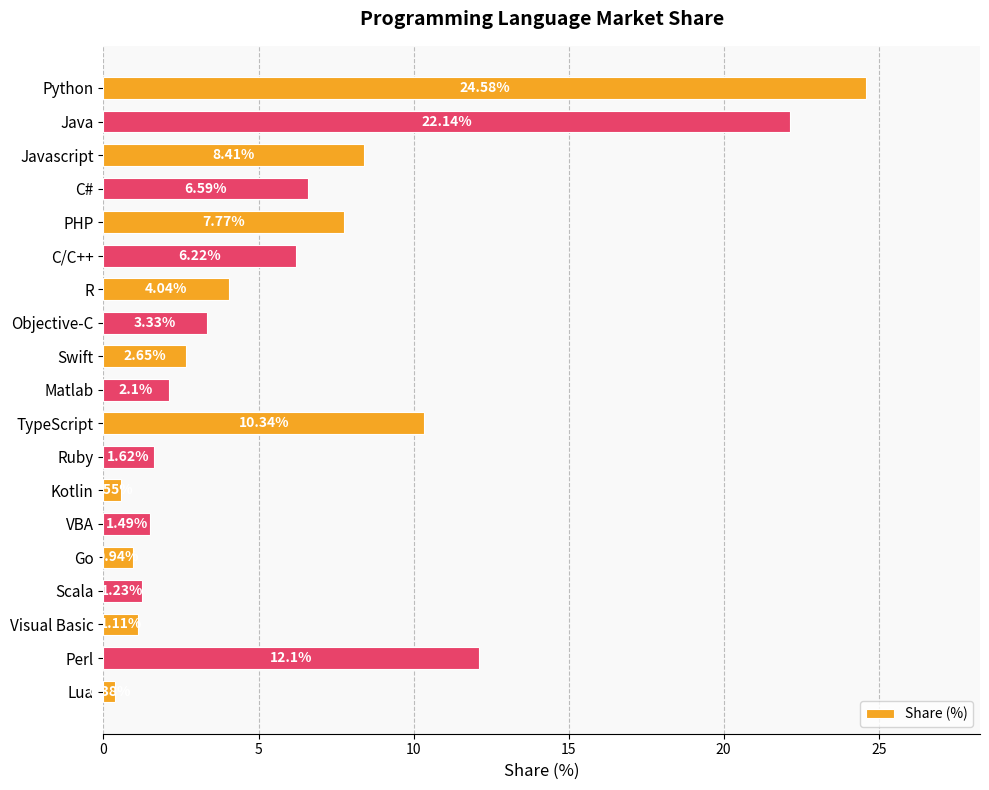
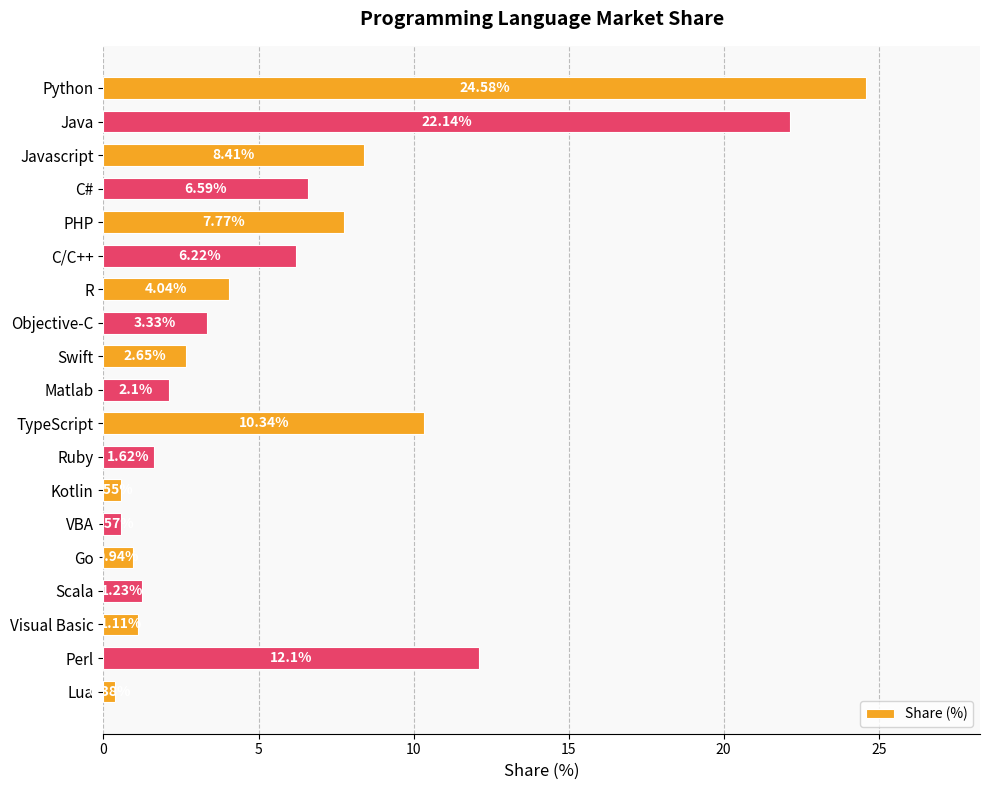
VBA: 1.5 -> 0.6
